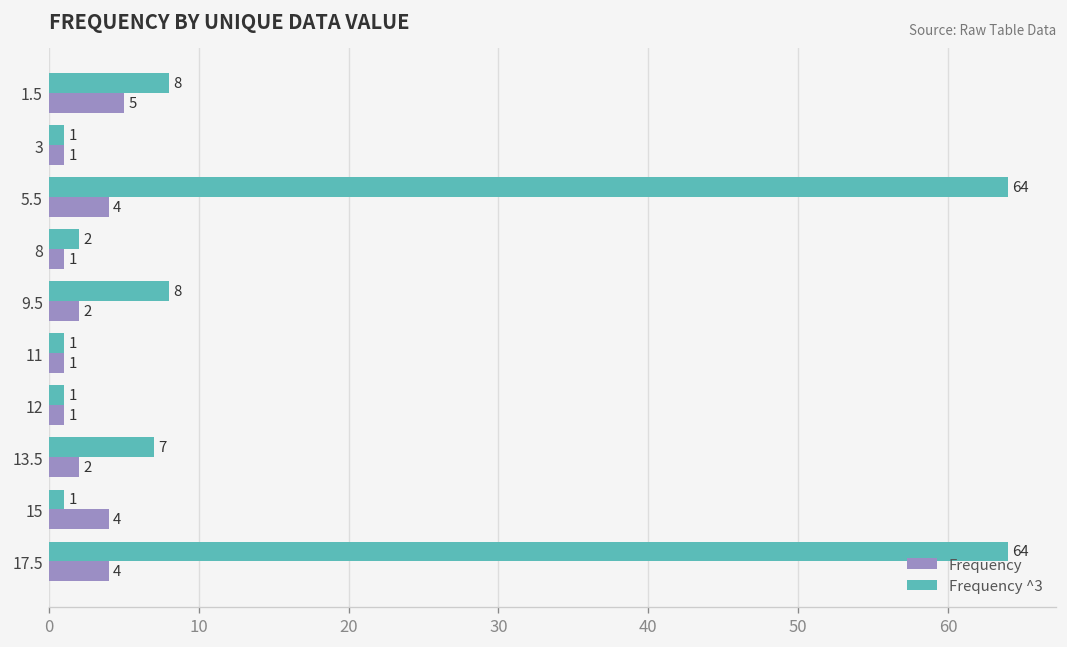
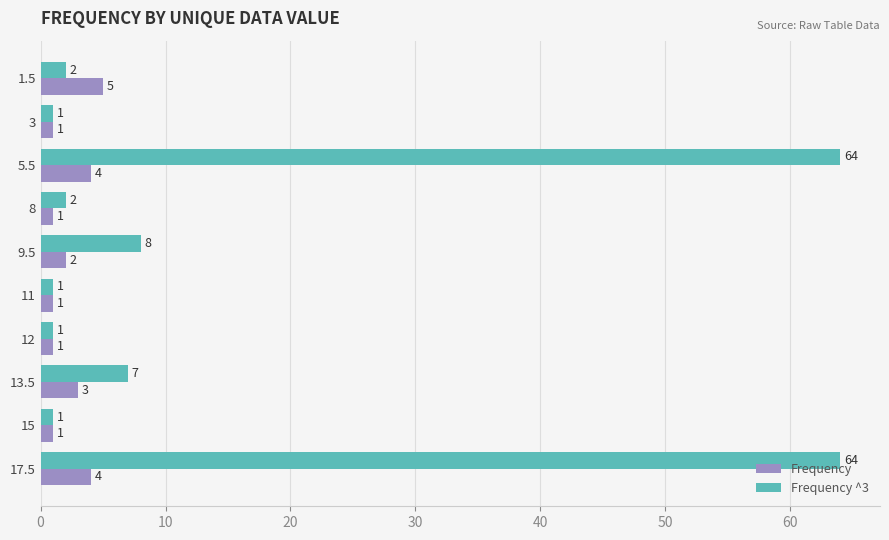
Frequency ^3, 1.5: 8 -> 2
Frequency, 13.5: 2 -> 3
Frequency, 15: 4 -> 1
